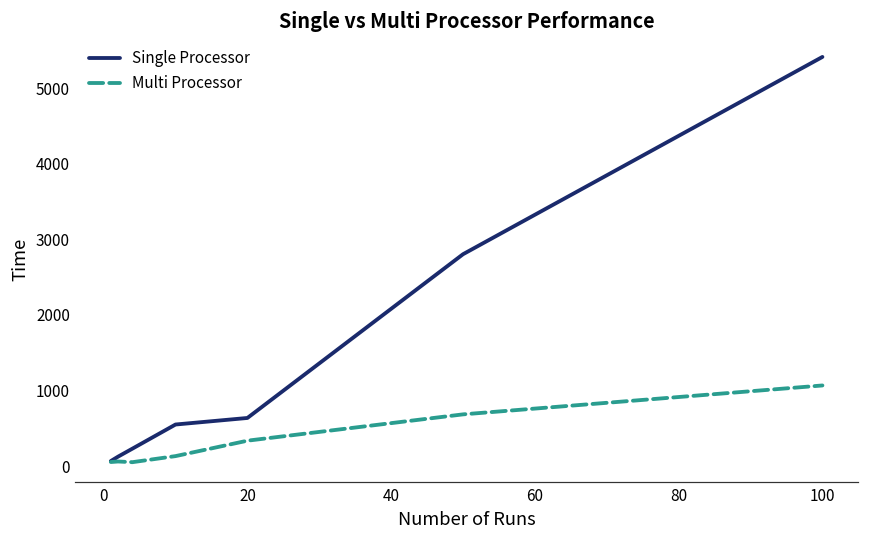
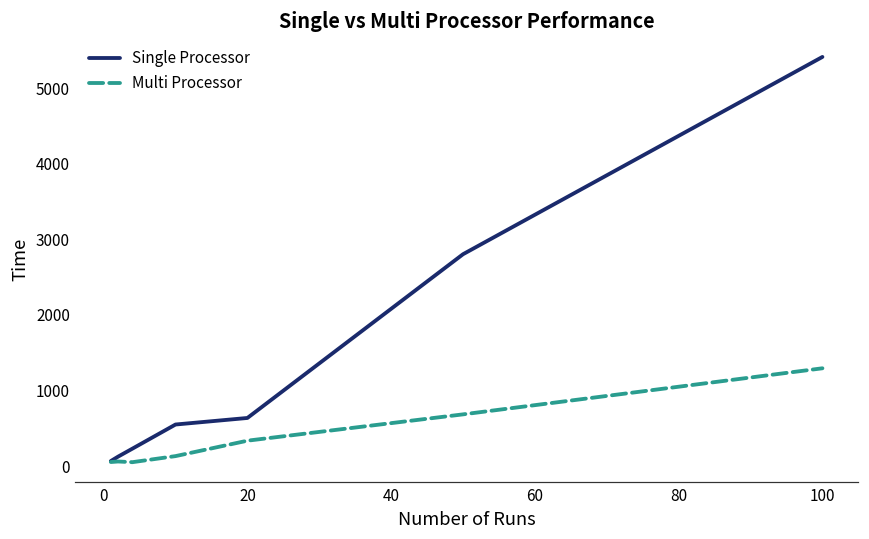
Multi Processor, 100: 1100 -> 1300
